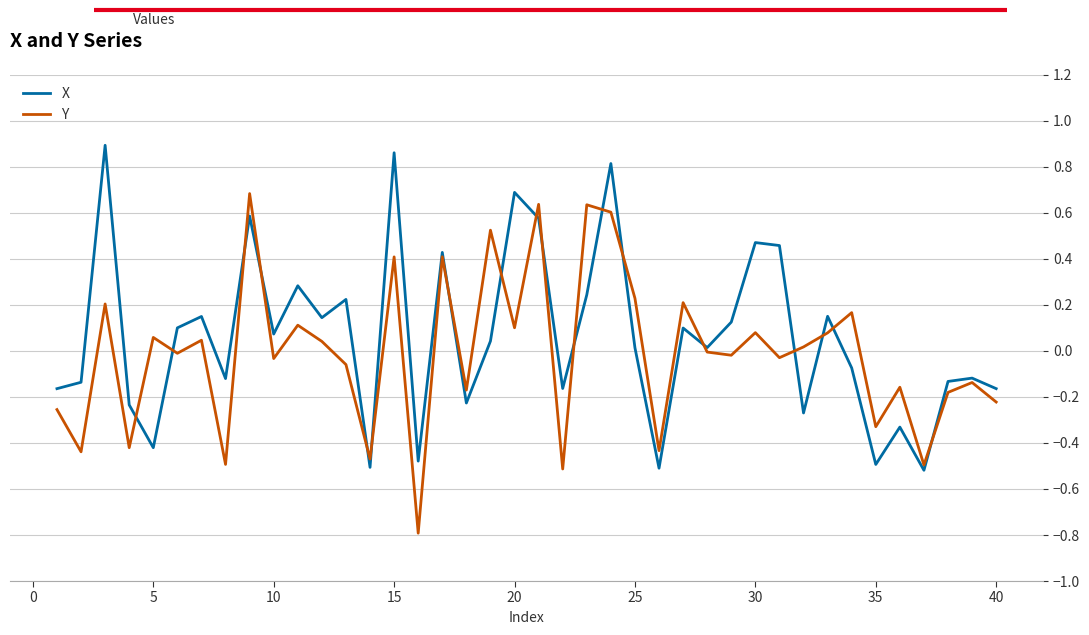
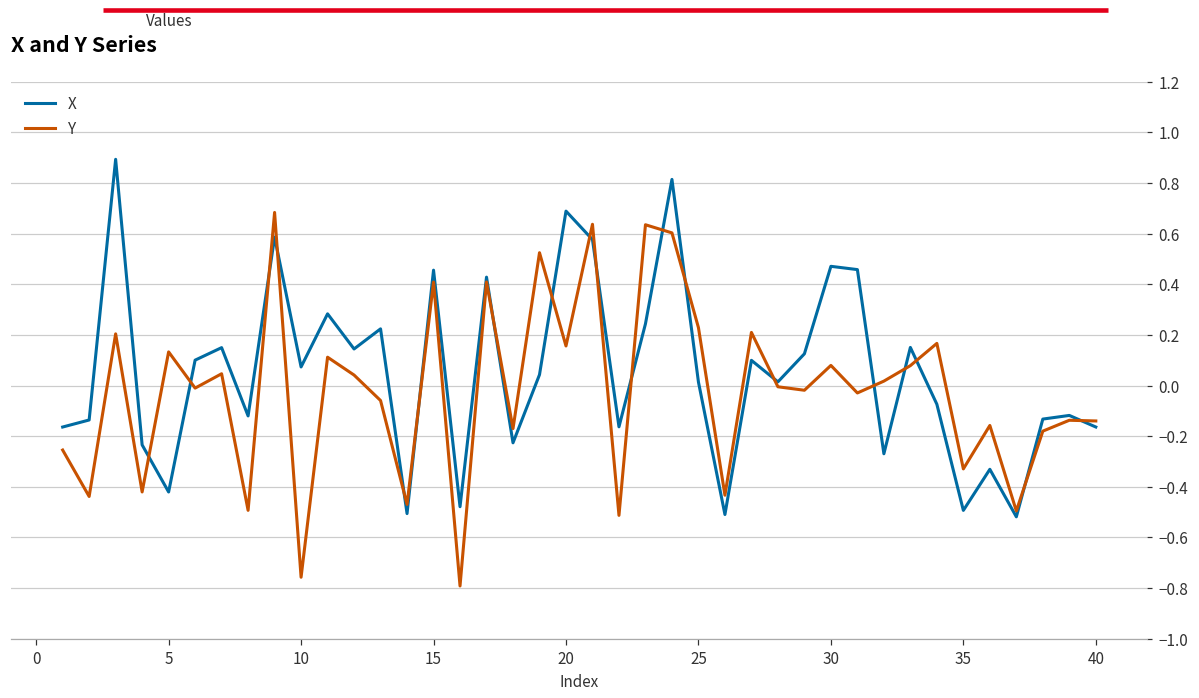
Y, 5: 0.06 -> 0.13
Y, 10: -0.03 -> -0.76
X, 15: 0.86 -> 0.46
Y, 20: 0.10 -> 0.16
Y, 40: -0.22 -> -0.14
